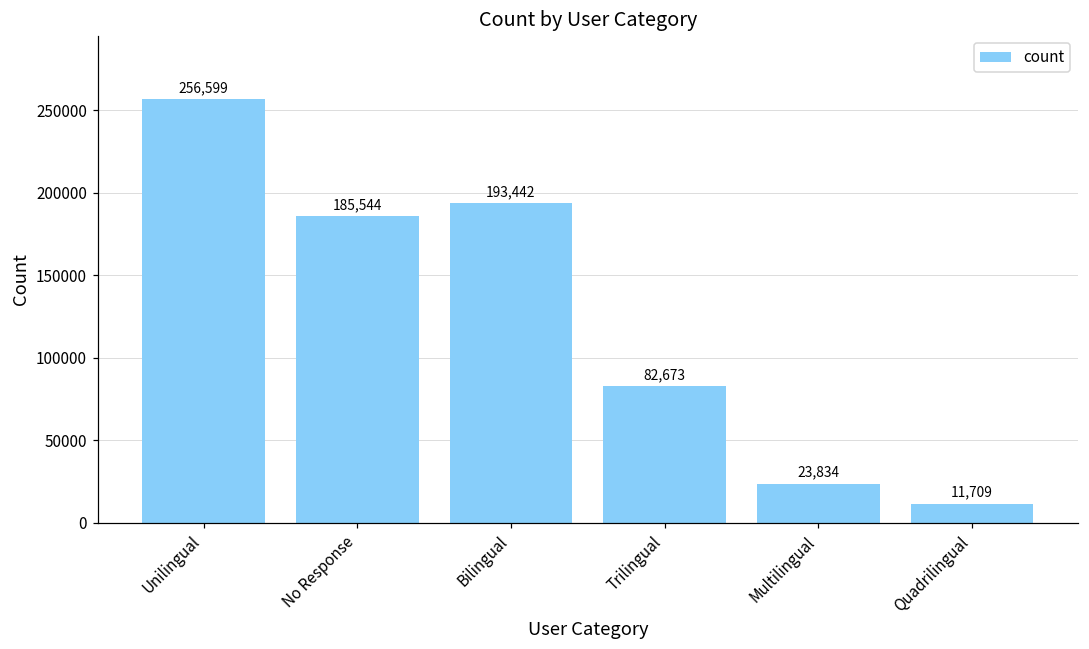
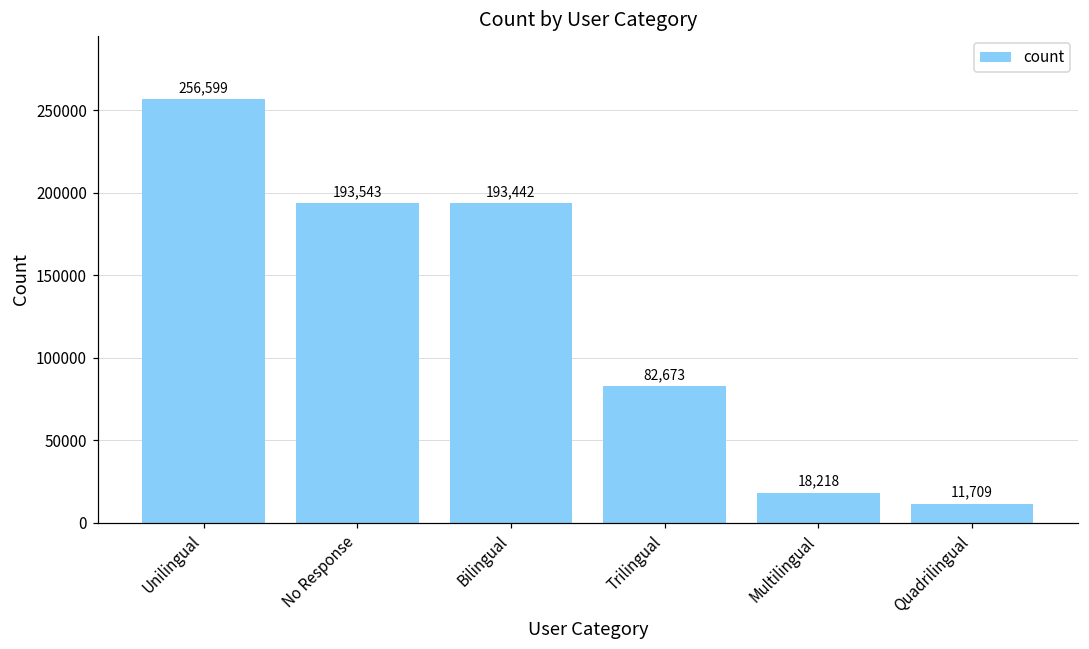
No Response: 185,544 -> 193,543
Multilingual: 23,834 -> 18,218
